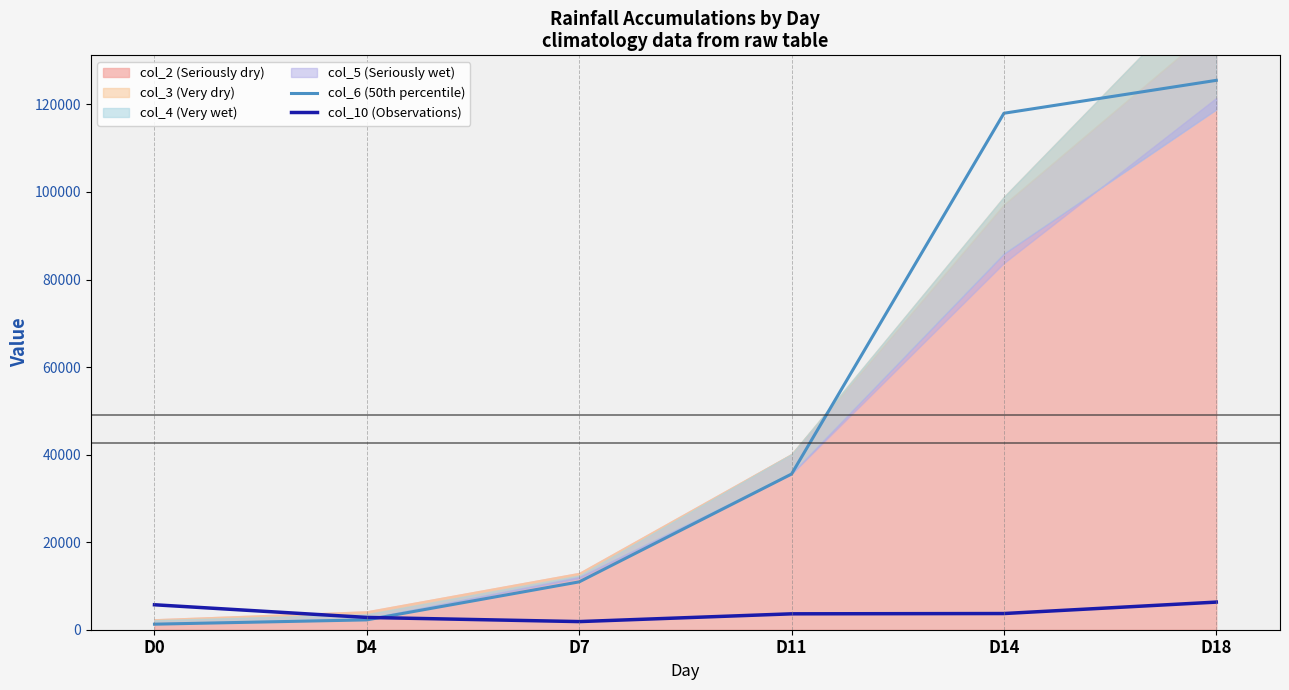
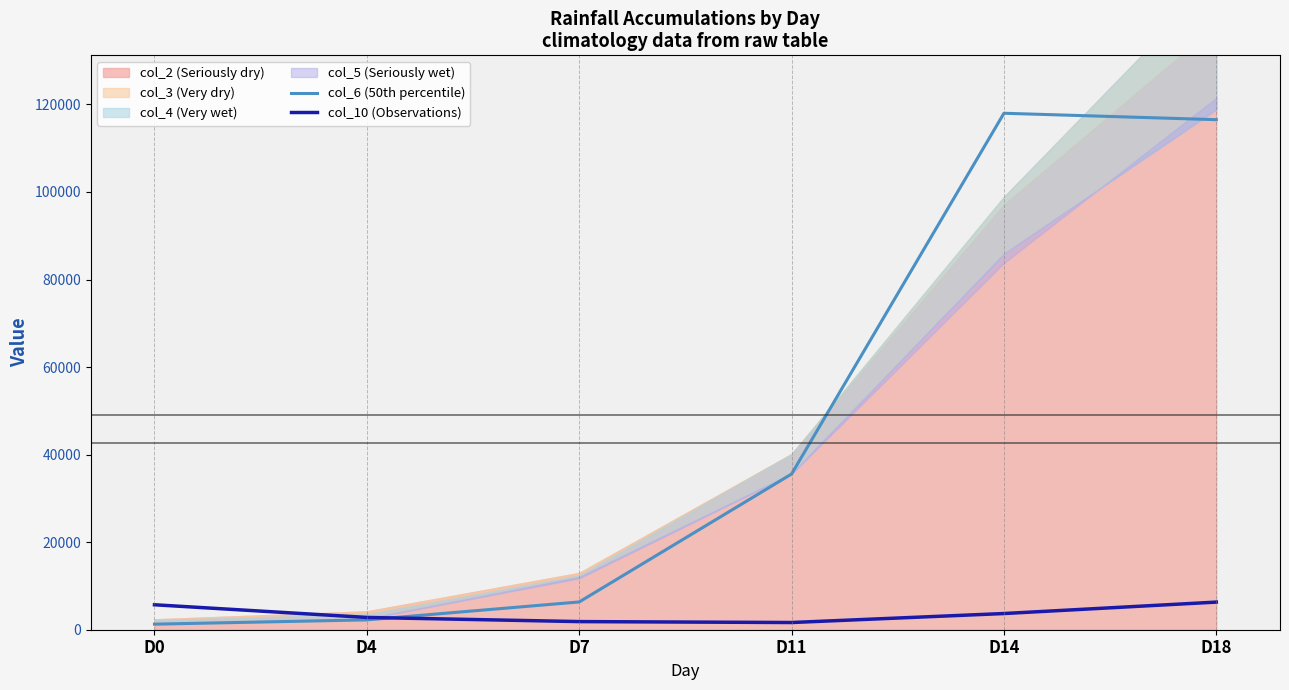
col_6 (50th percentile), D7: 11000 -> 6000
col_10 (Observations), D11: 4000 -> 2000
col_6 (50th percentile), D18: 125000 -> 117000
